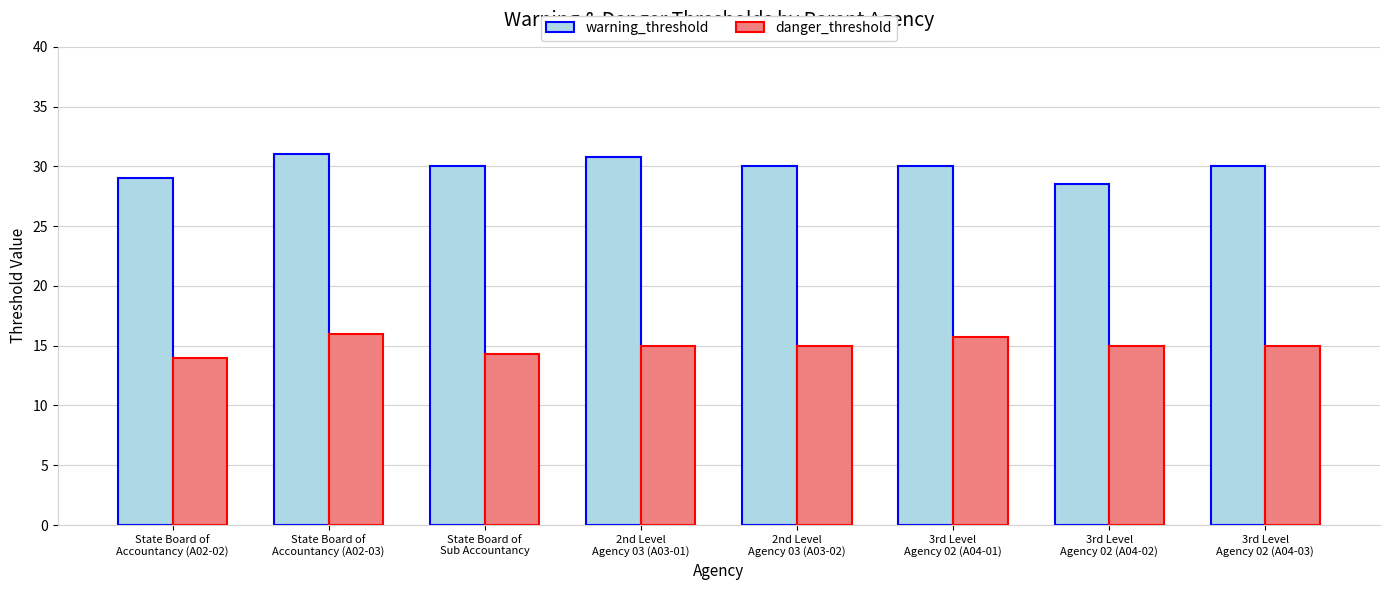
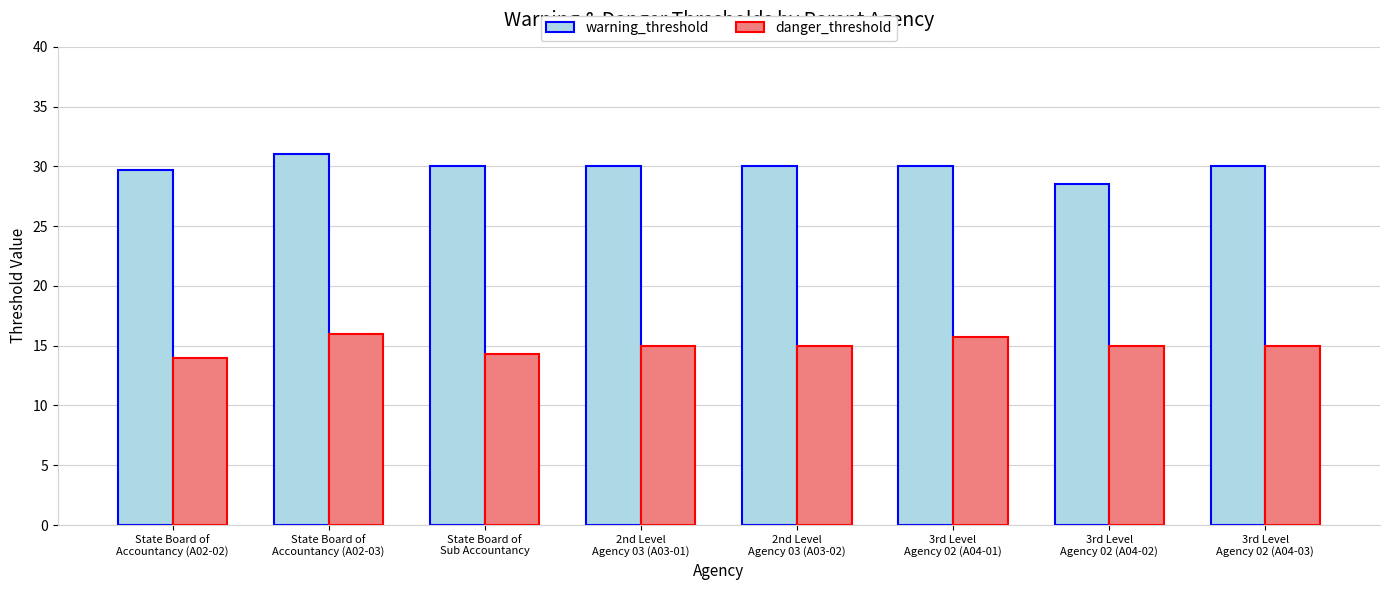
warning_threshold, State Board of Accountancy (A02-02): 29.0 -> 29.7
warning_threshold, 2nd Level Agency 03 (A03-01): 30.8 -> 30.0
